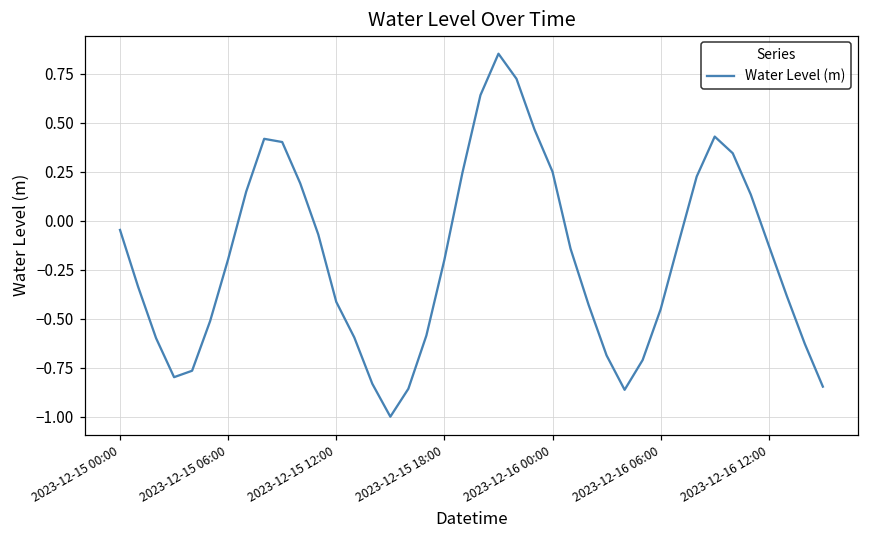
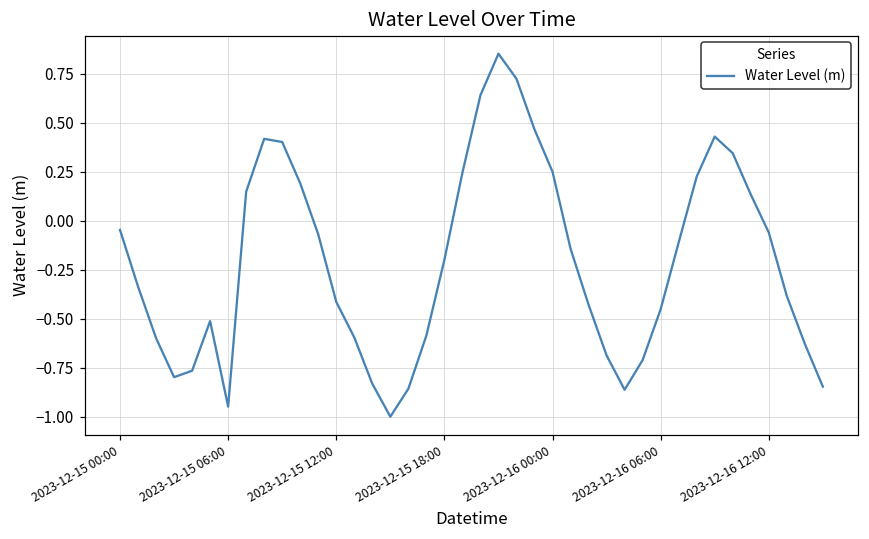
2023-12-15 06:00: -0.20 -> -0.95
2023-12-16 12:00: -0.13 -> -0.06
